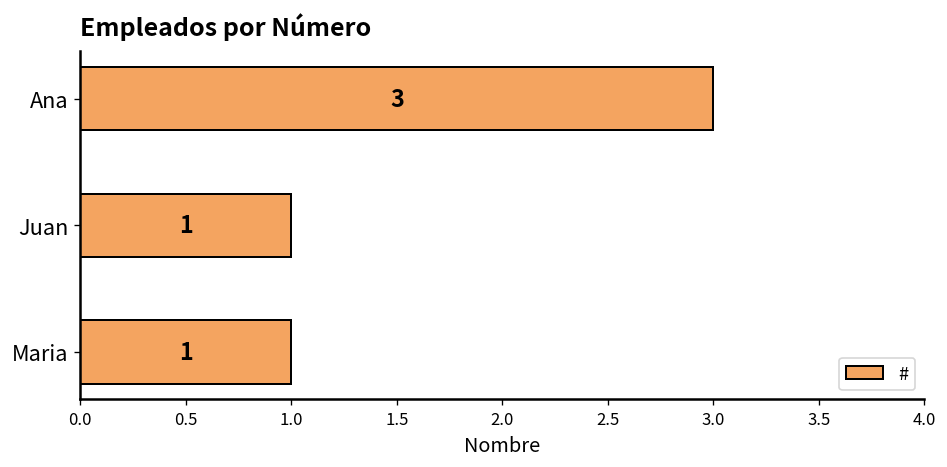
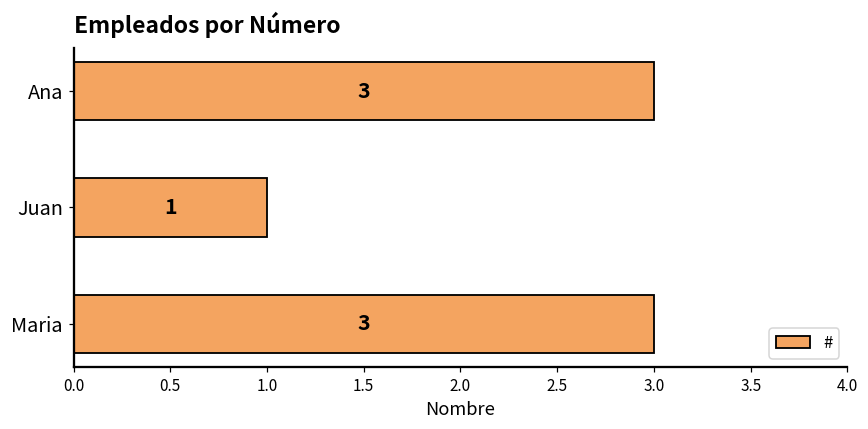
Maria: 1 -> 3
